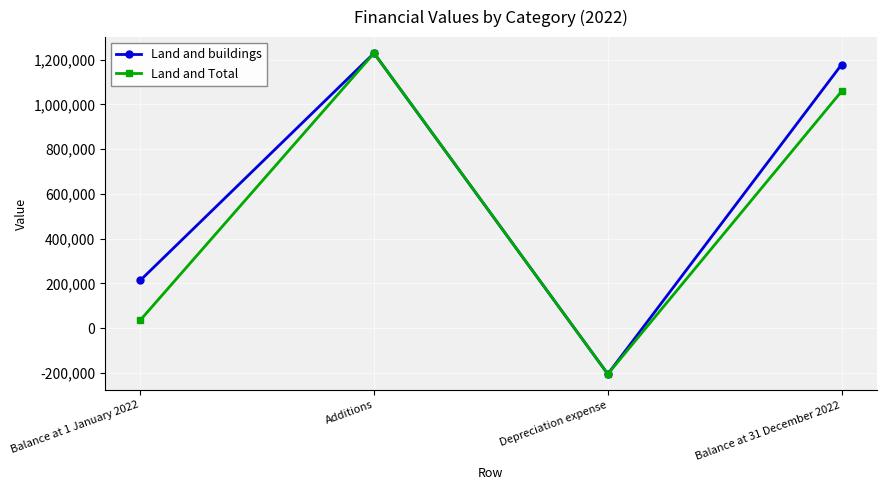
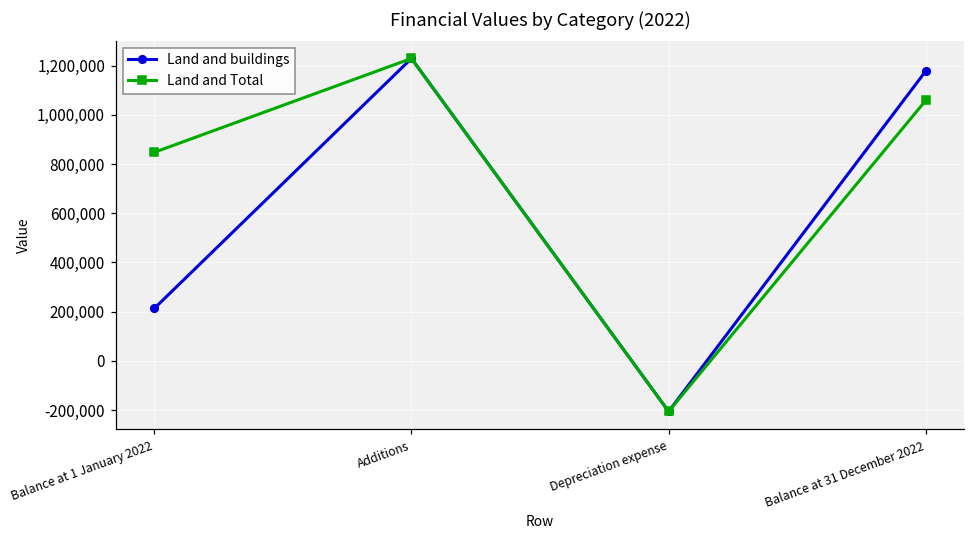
Land and Total, Balance at 1 January 2022: 40,000 -> 850,000
